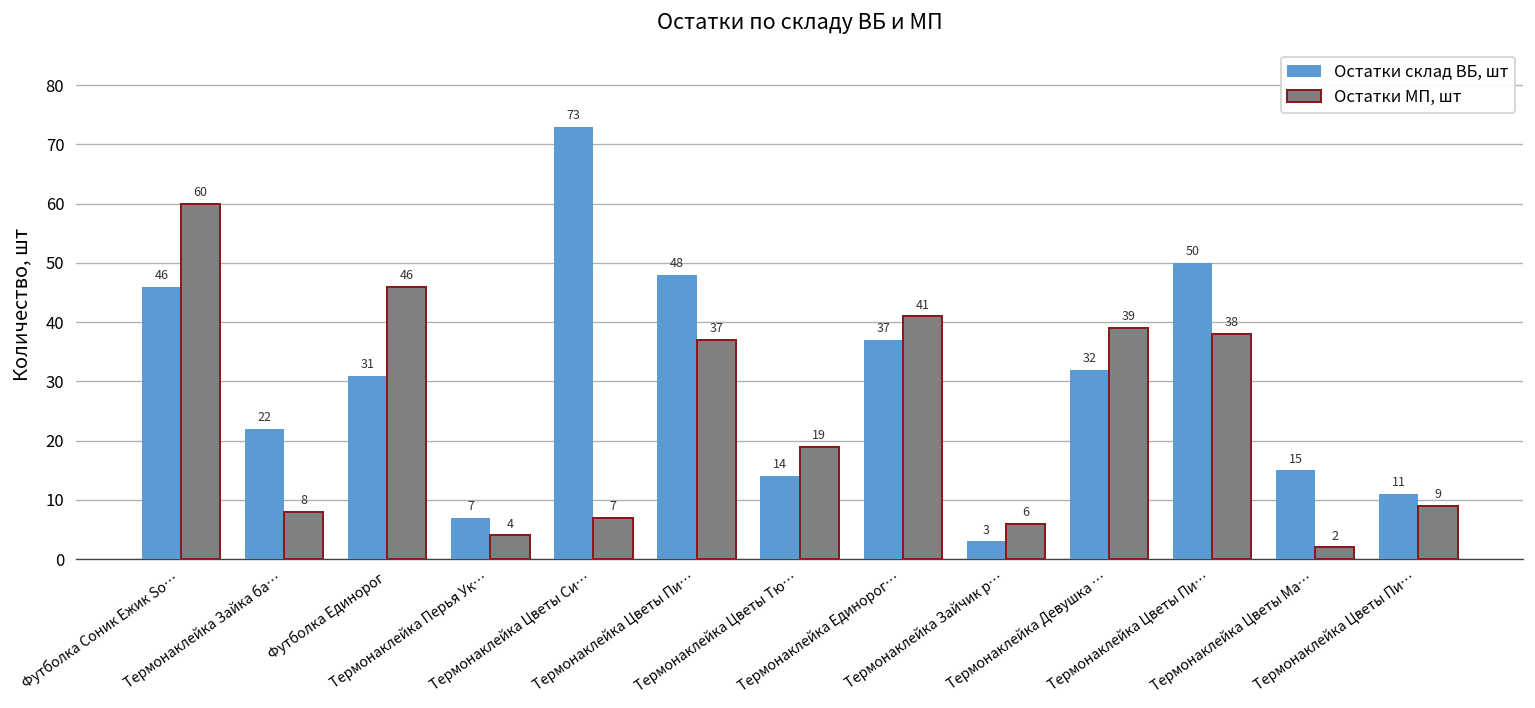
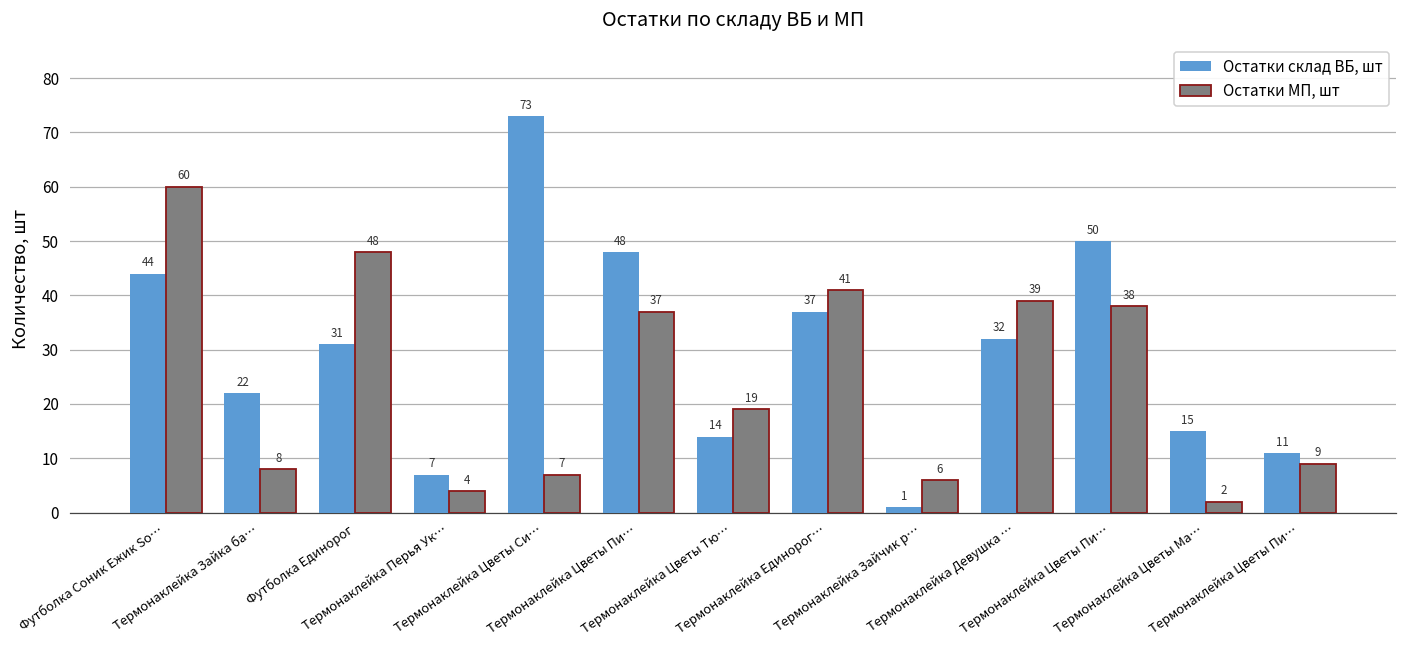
Остатки склад ВБ, шт, Футболка Соник Ежик So…: 46 -> 44
Остатки МП, шт, Футболка Единорог: 46 -> 48
Остатки склад ВБ, шт, Термонаклейка Зайчик р…: 3 -> 1
